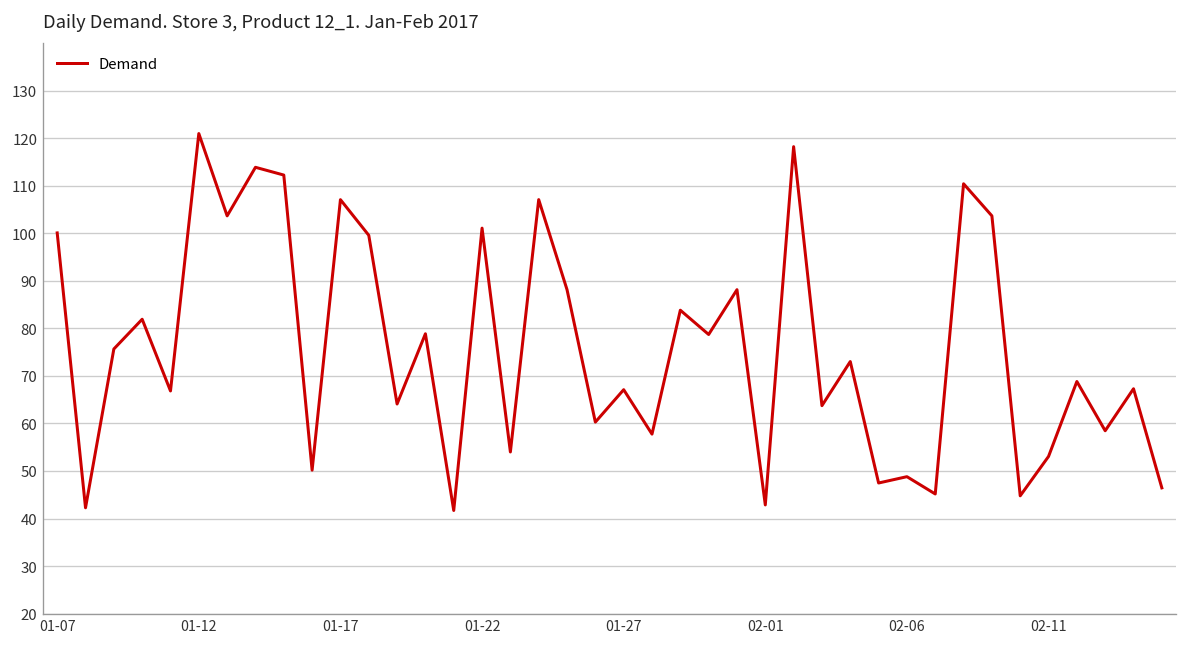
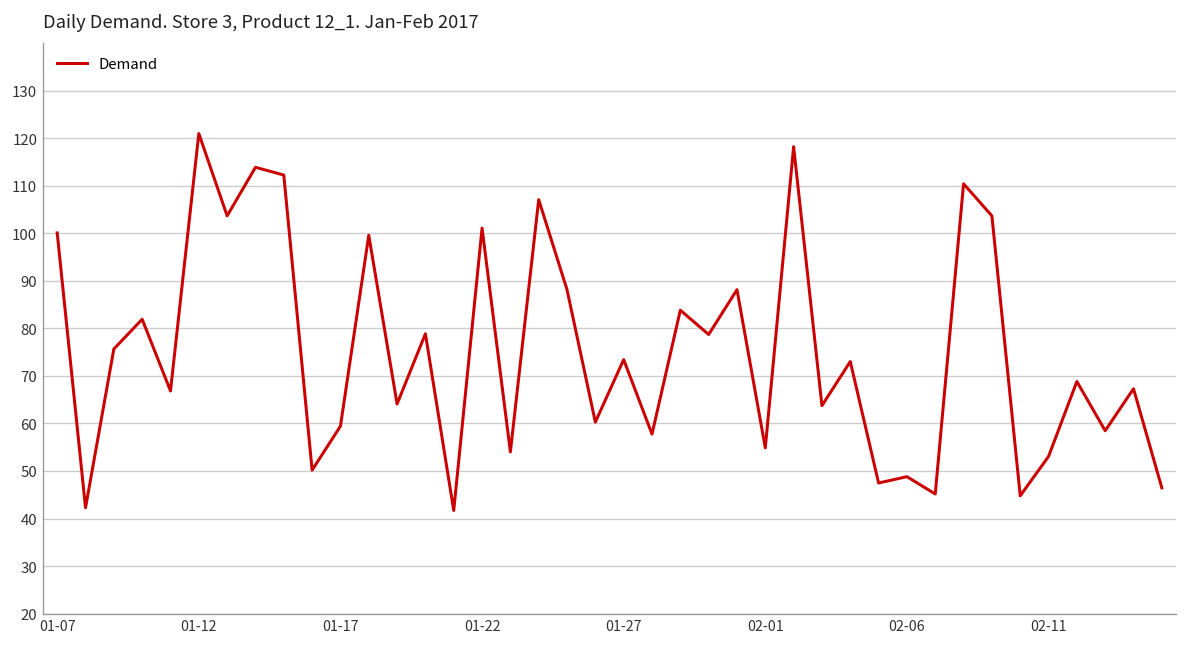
01-17: 107 -> 59
01-27: 67 -> 73
02-01: 43 -> 55
